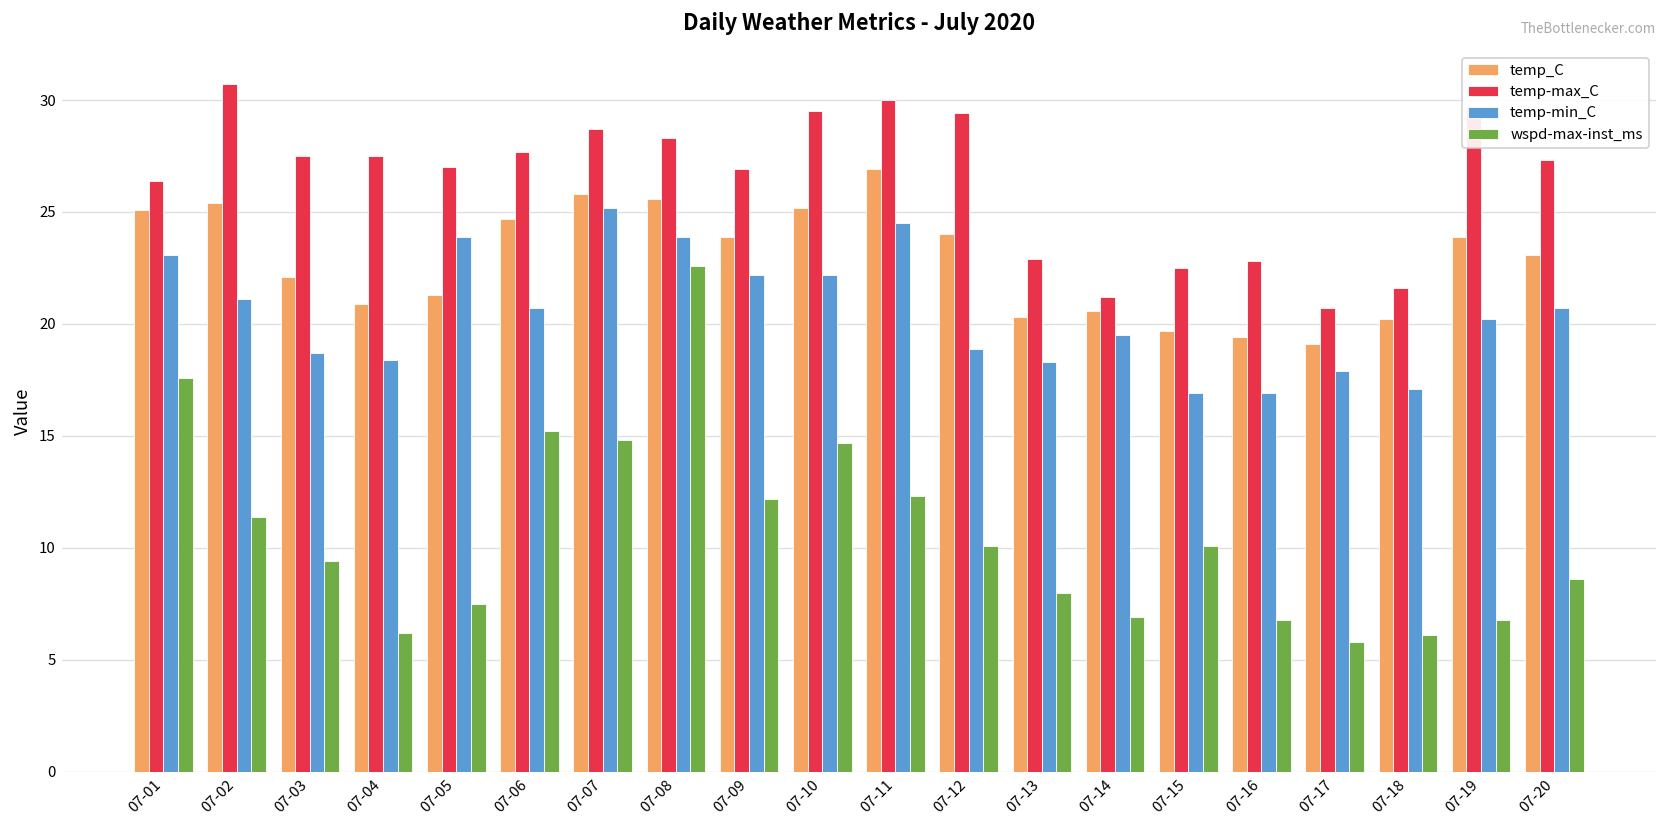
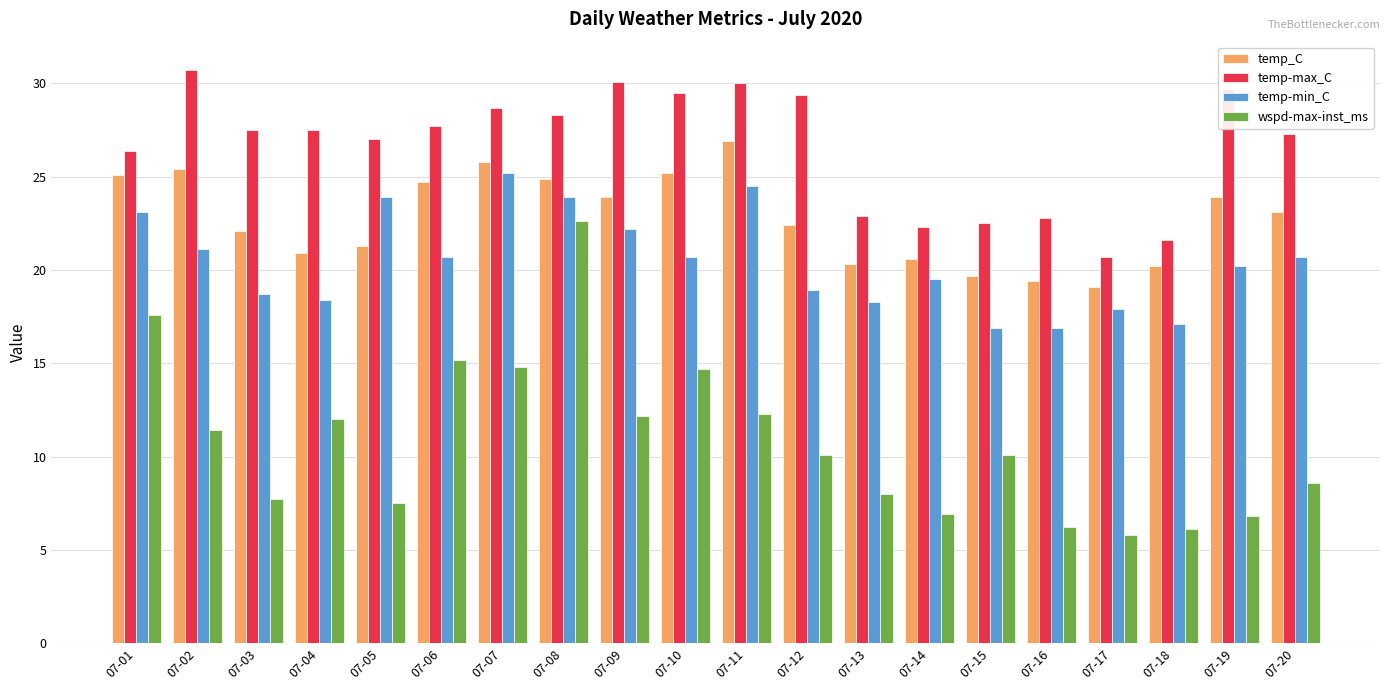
wspd-max-inst_ms, 07-03: 9.4 -> 7.7
wspd-max-inst_ms, 07-04: 6.2 -> 12.0
temp_C, 07-08: 25.6 -> 24.9
temp-max_C, 07-09: 26.9 -> 30.1
temp-min_C, 07-10: 22.2 -> 20.7
temp_C, 07-12: 24.0 -> 22.4
temp-max_C, 07-14: 21.2 -> 22.3
wspd-max-inst_ms, 07-16: 6.8 -> 6.2
